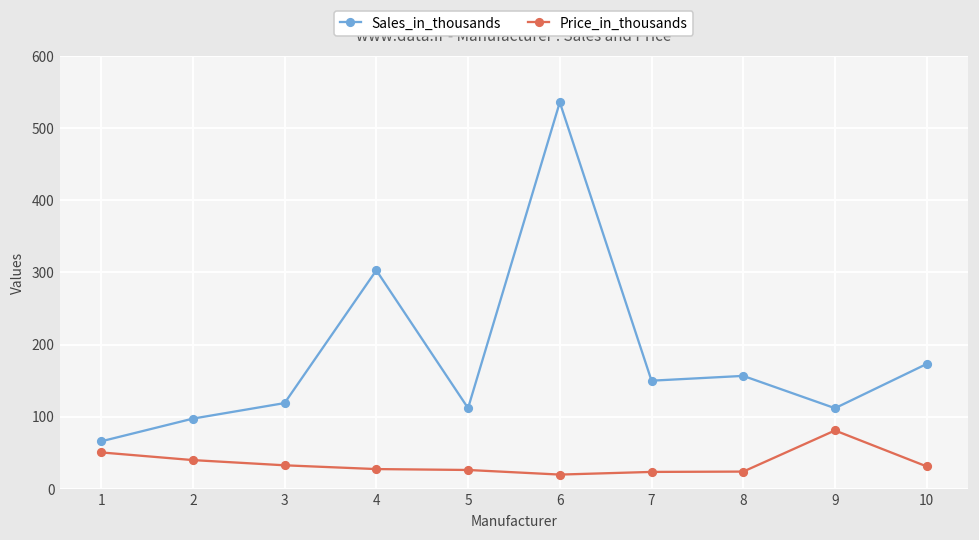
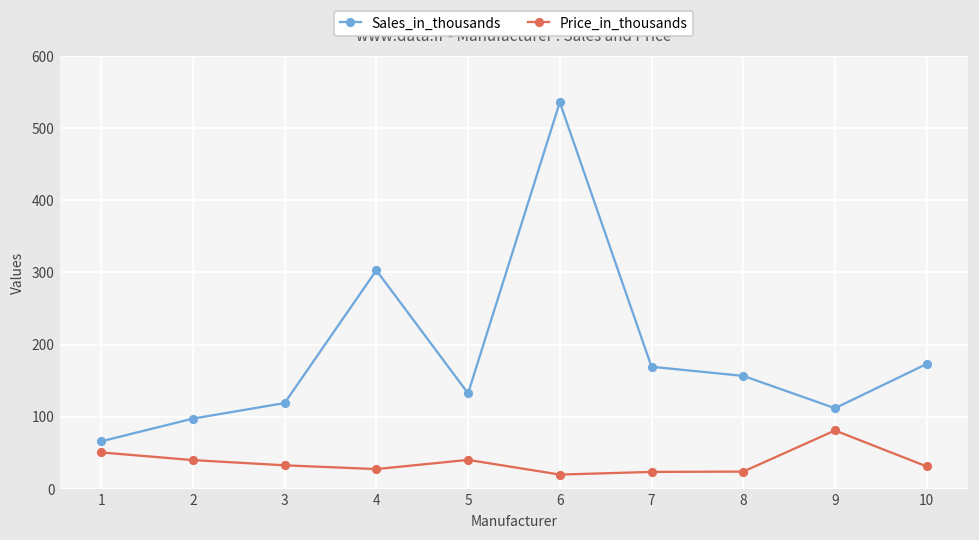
Sales_in_thousands, 5: 110 -> 130
Price_in_thousands, 5: 30 -> 40
Sales_in_thousands, 7: 150 -> 170
